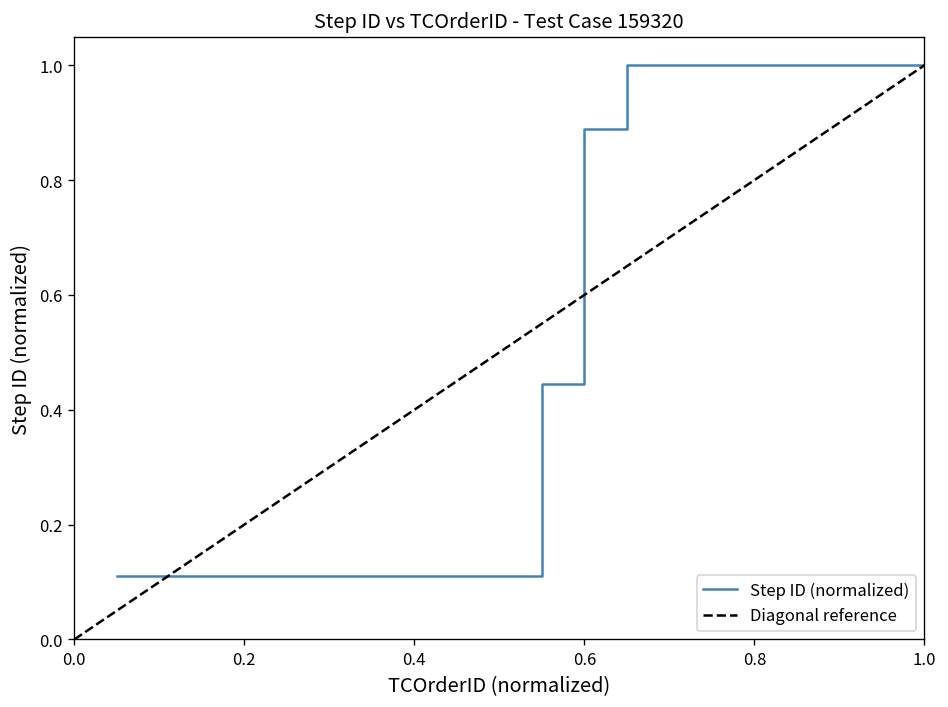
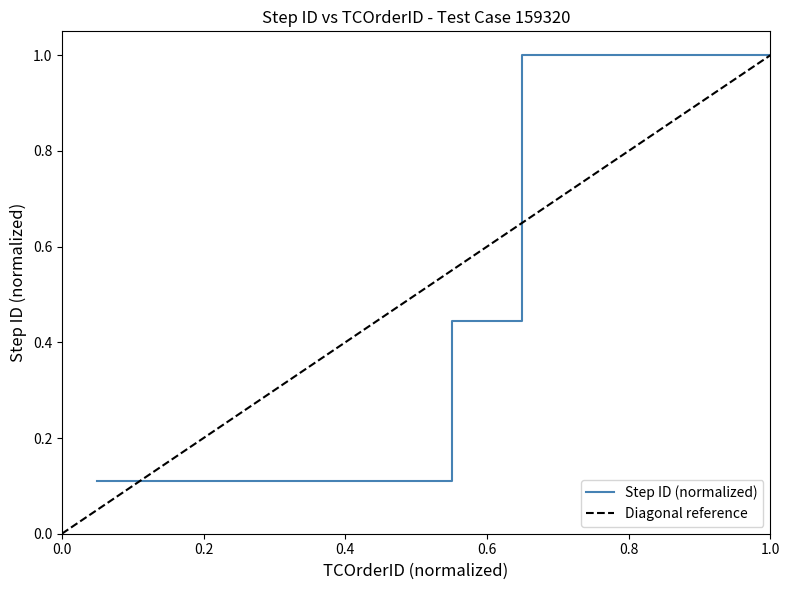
Step ID (normalized), 0.6: 0.89 -> 0.44
